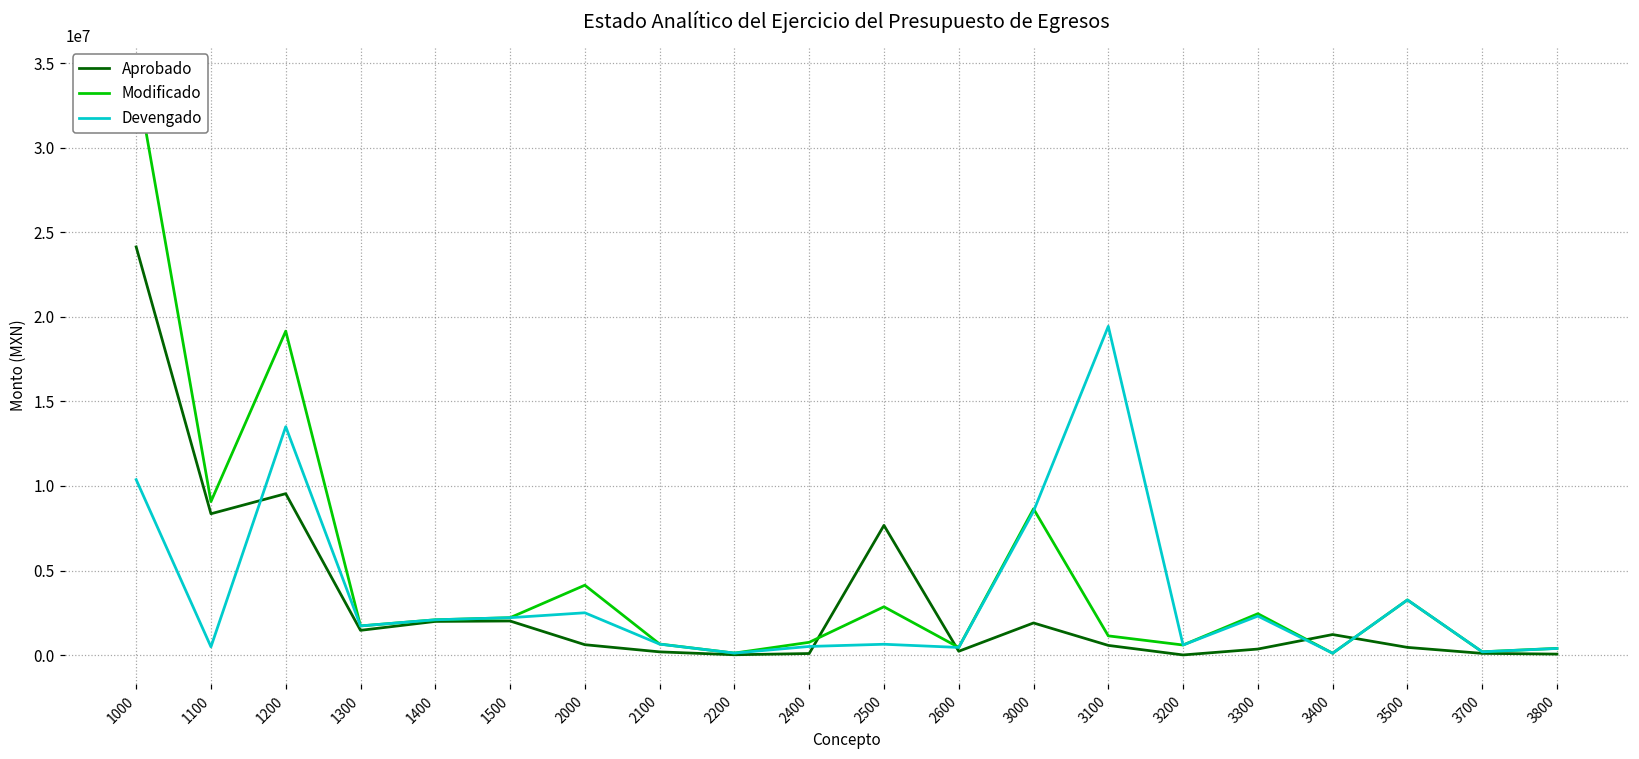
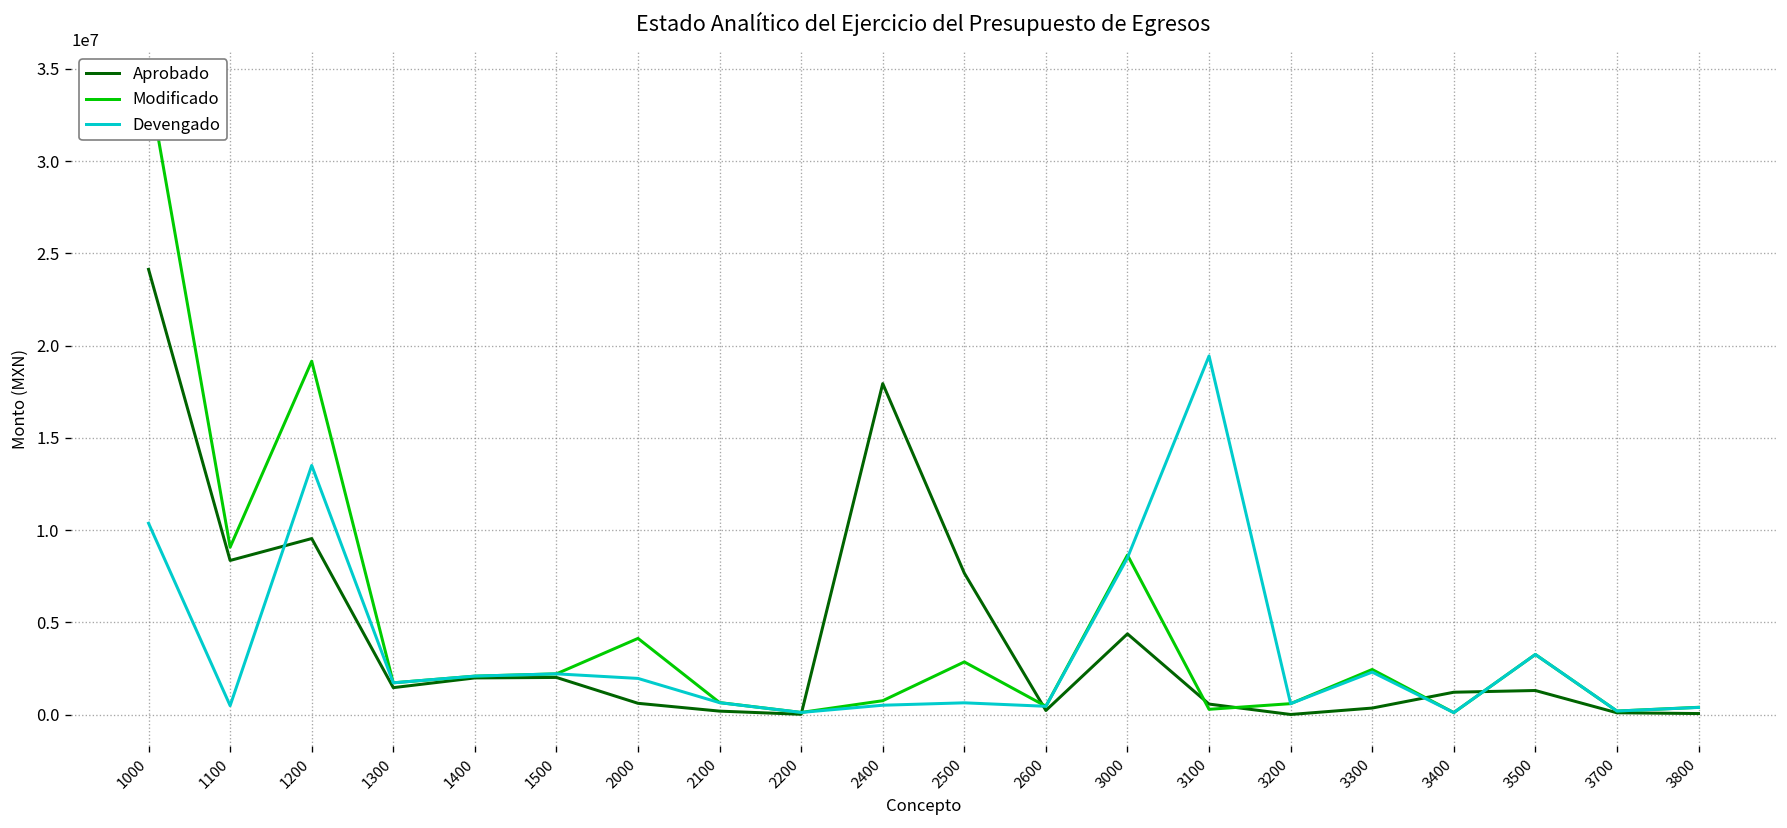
Devengado, 2000: 2500000 -> 2000000
Aprobado, 2400: 100000 -> 17900000
Aprobado, 3000: 1900000 -> 4400000
Modificado, 3100: 1100000 -> 300000
Aprobado, 3500: 500000 -> 1300000
